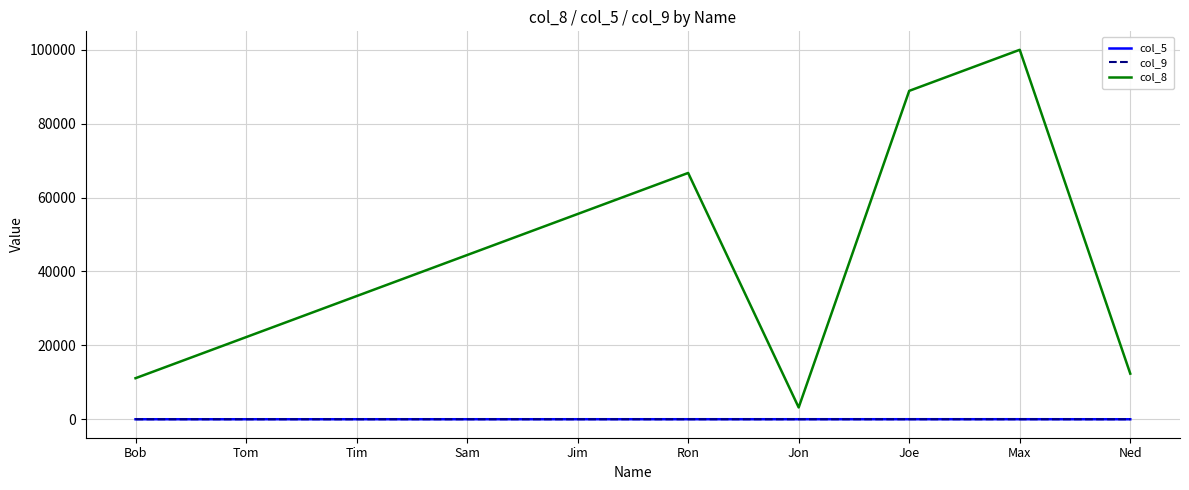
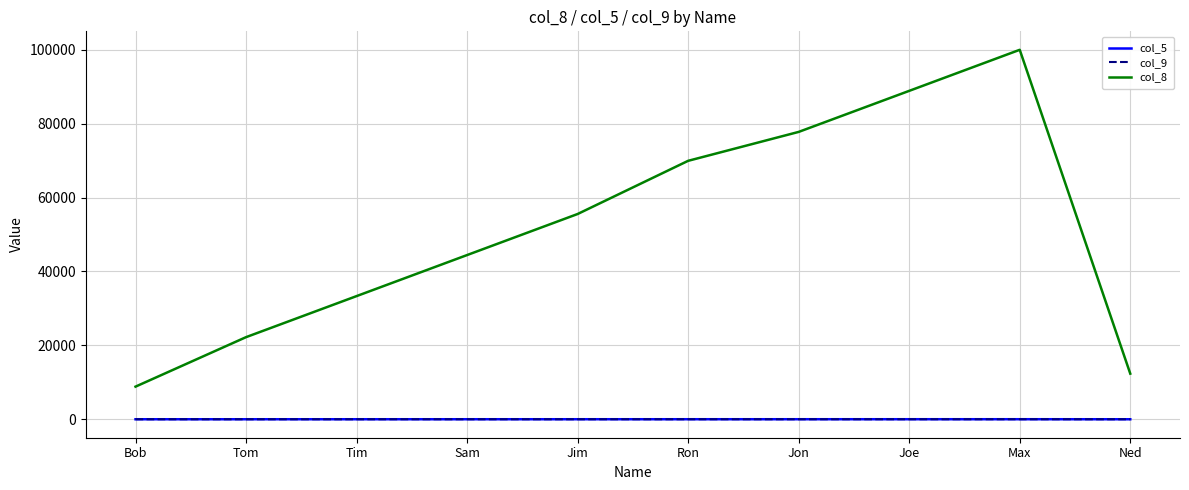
col_8, Bob: 11000 -> 9000
col_8, Ron: 67000 -> 70000
col_8, Jon: 3000 -> 78000
